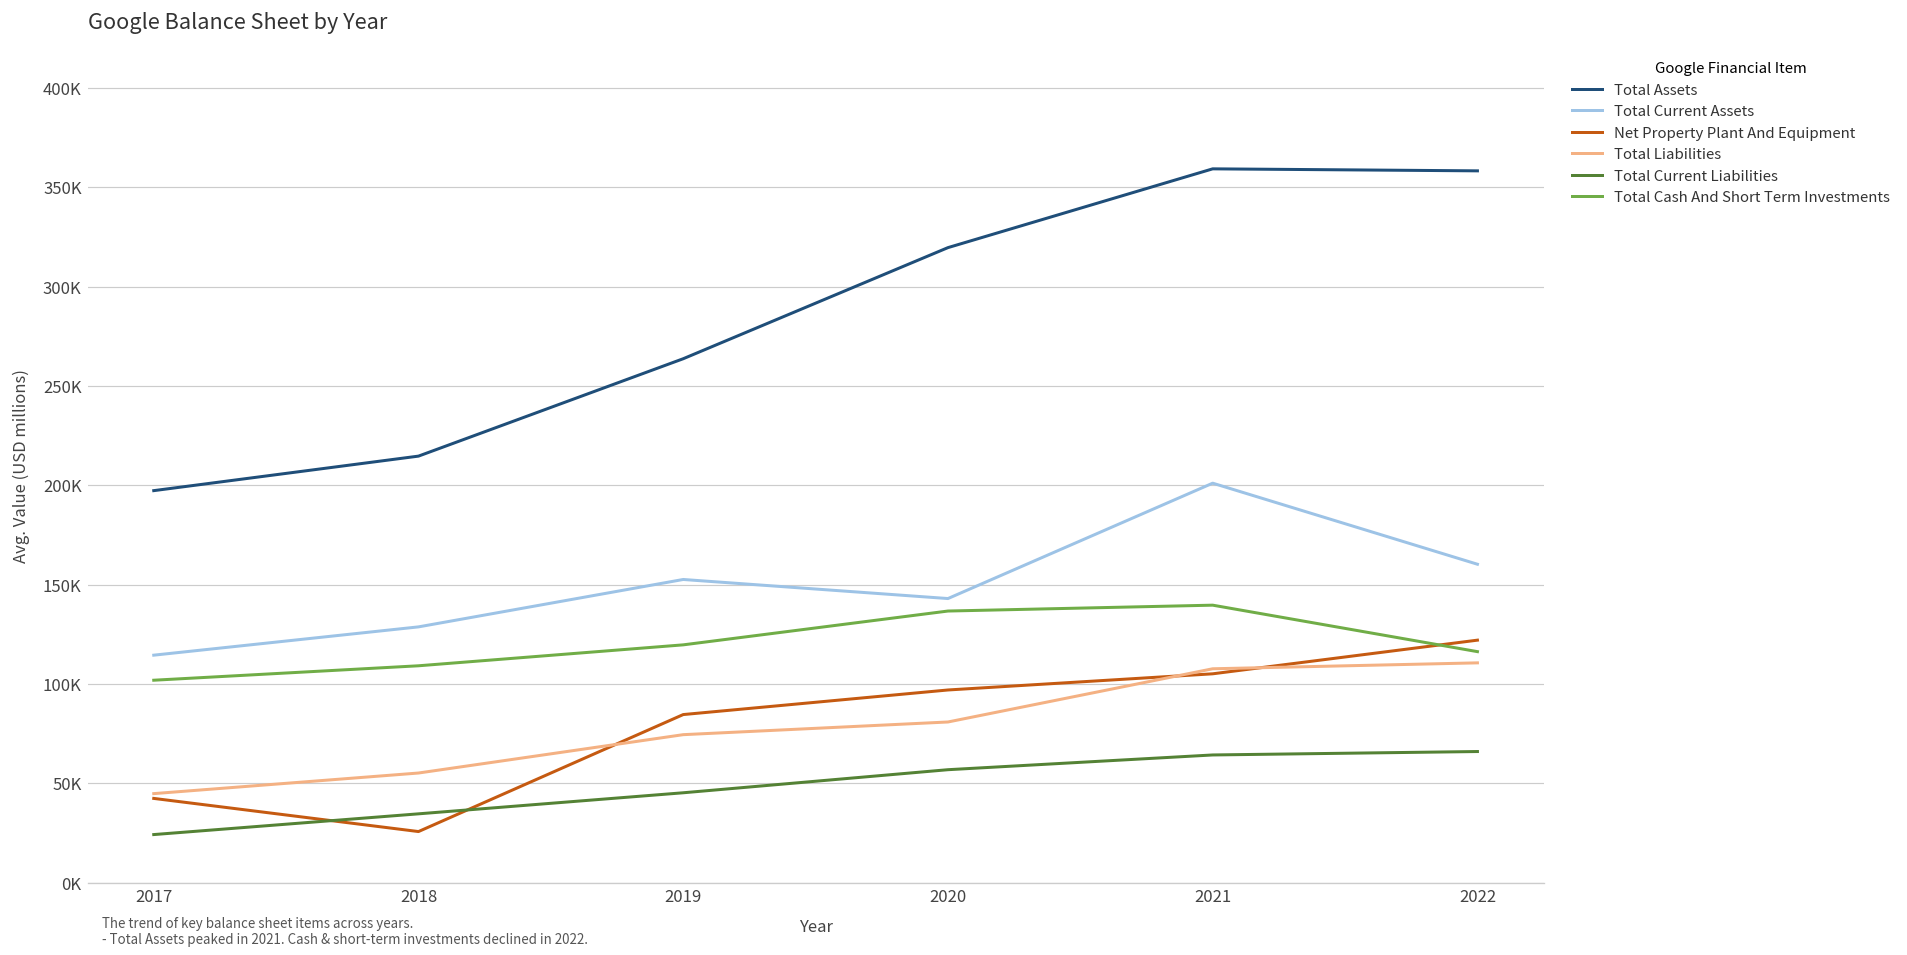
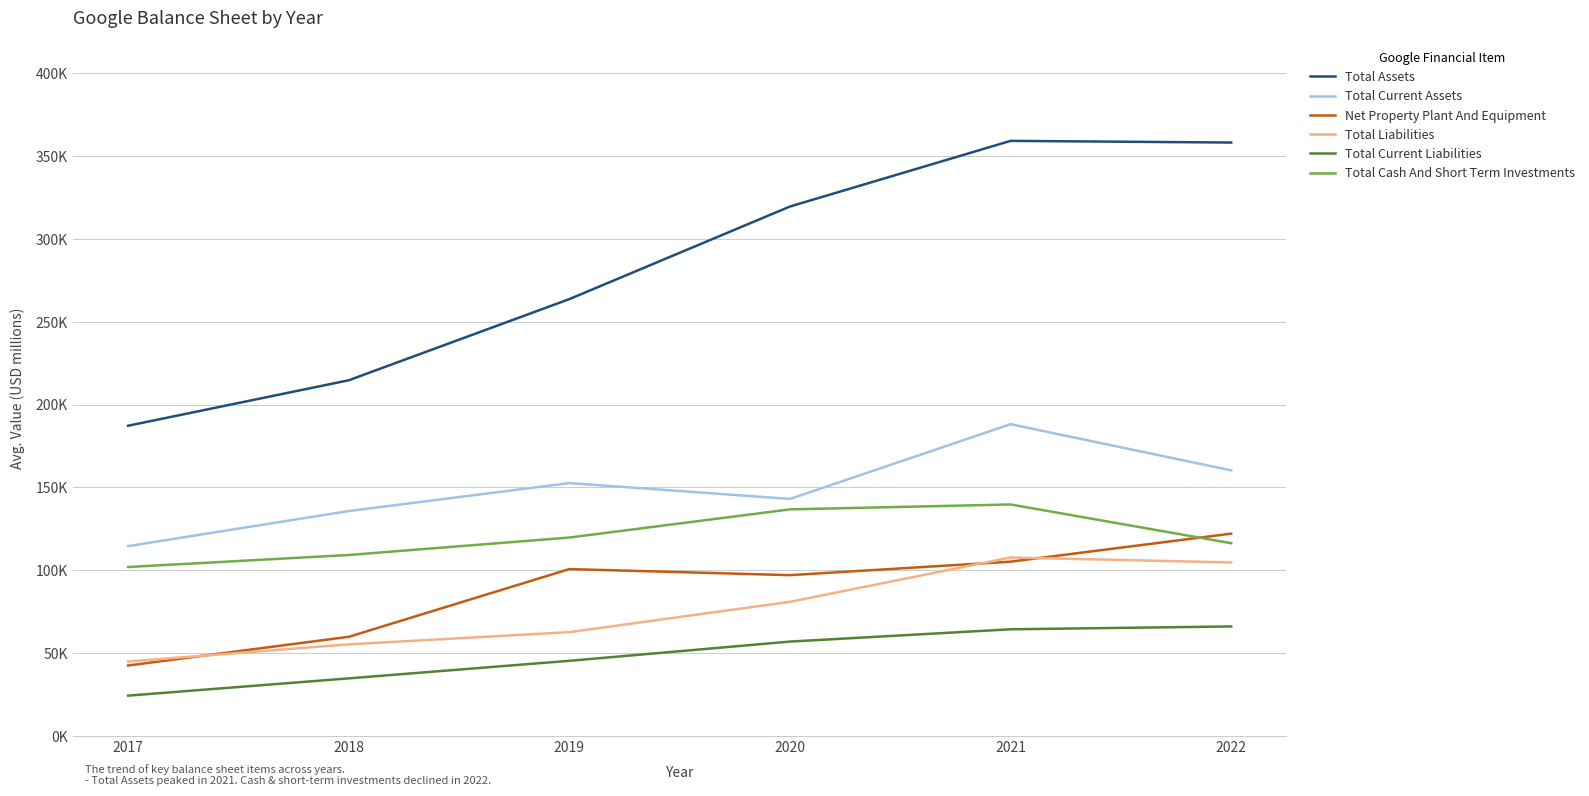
Total Assets, 2017: 197000 -> 187000
Total Current Assets, 2018: 129000 -> 136000
Net Property Plant And Equipment, 2018: 26000 -> 60000
Net Property Plant And Equipment, 2019: 85000 -> 101000
Total Liabilities, 2019: 74000 -> 63000
Total Current Assets, 2021: 201000 -> 188000
Total Liabilities, 2022: 111000 -> 105000
